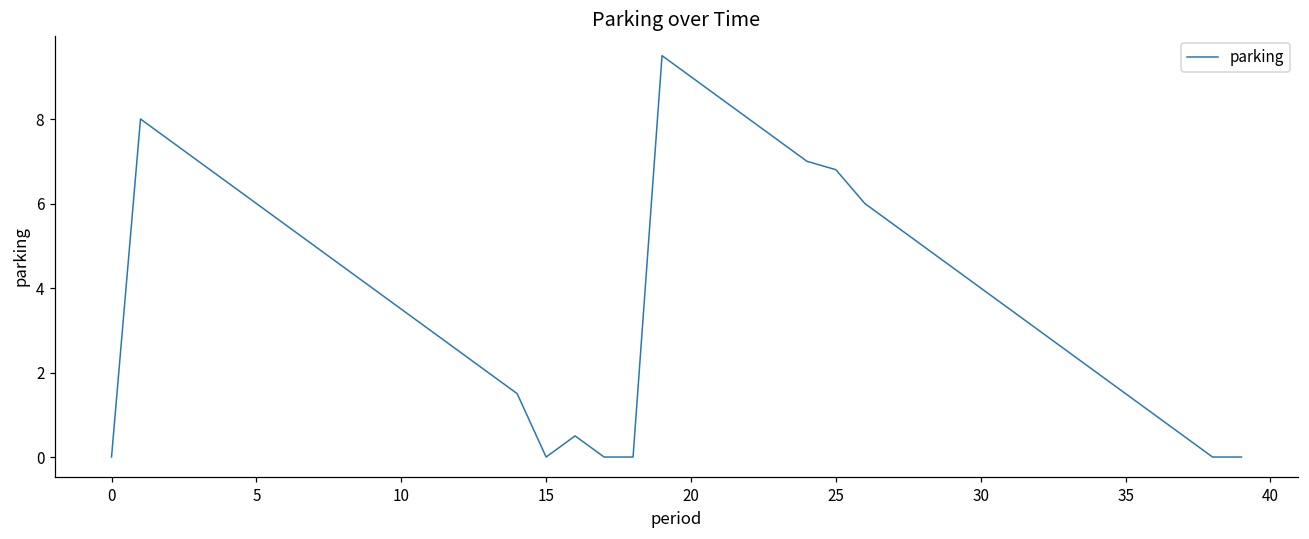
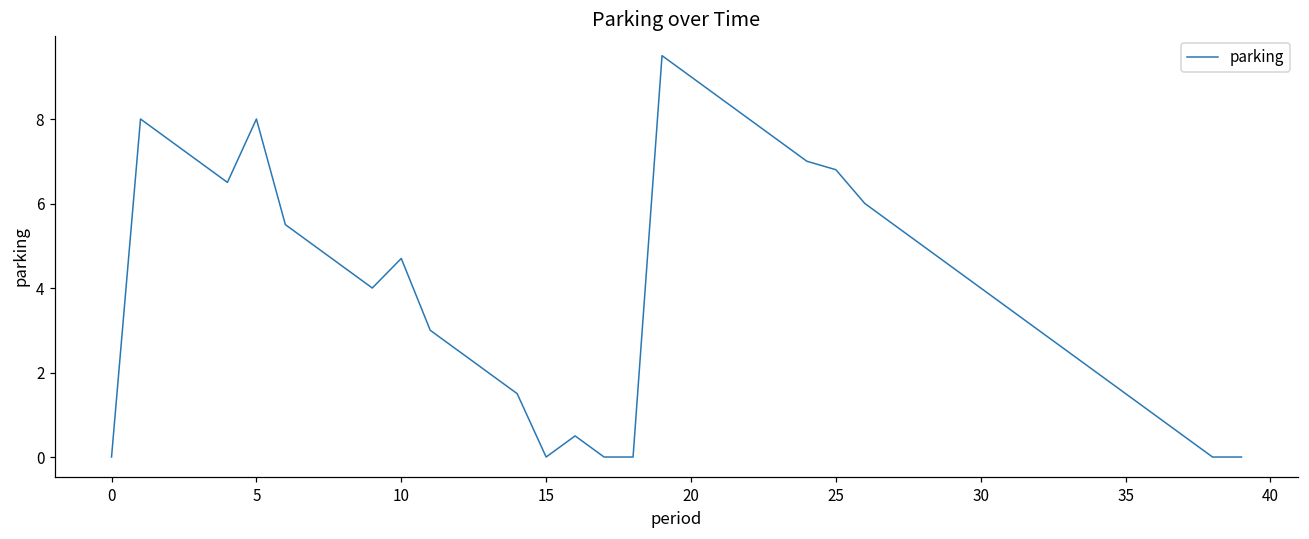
5: 6 -> 8
10: 3.5 -> 4.7
